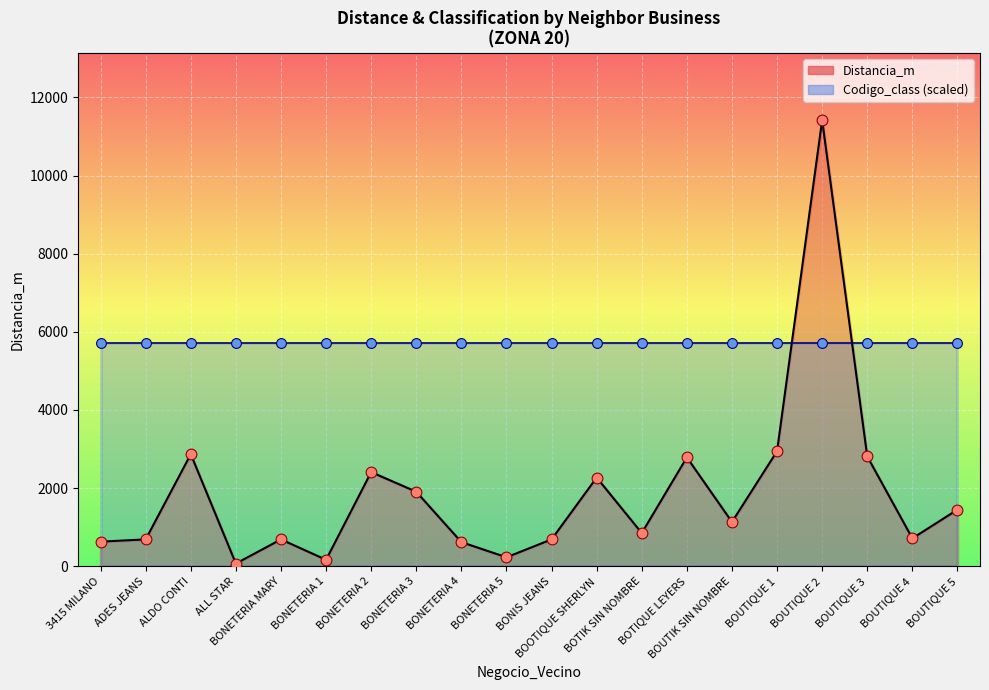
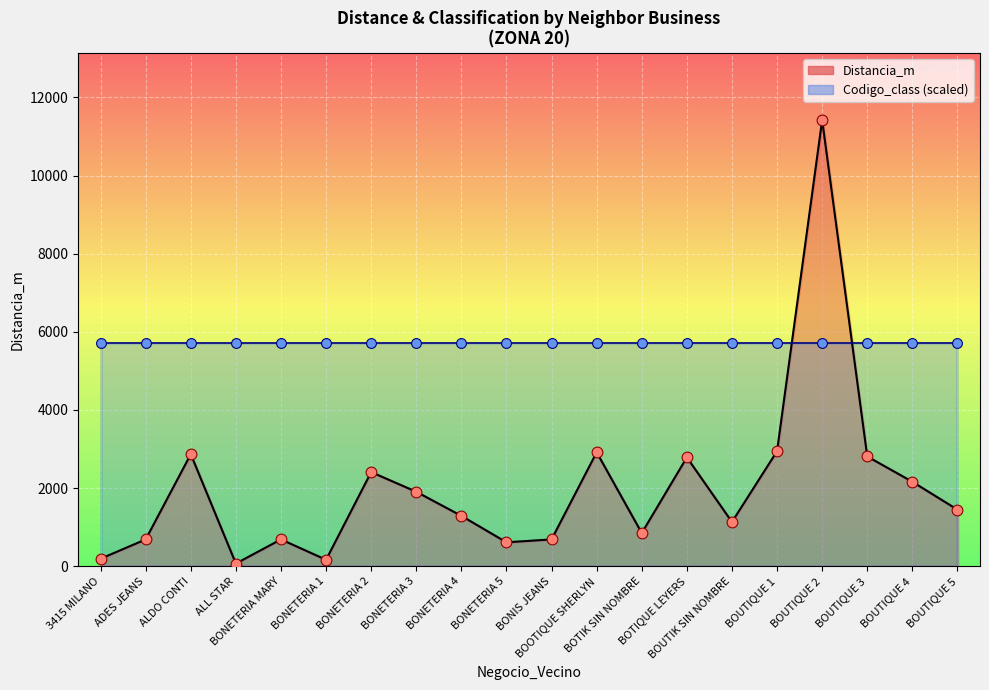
Distancia_m, 3415 MILANO: 600 -> 200
Distancia_m, BONETERIA 4: 600 -> 1300
Distancia_m, BONETERIA 5: 200 -> 600
Distancia_m, BOOTIQUE SHERLYN: 2300 -> 2900
Distancia_m, BOUTIQUE 4: 700 -> 2200
